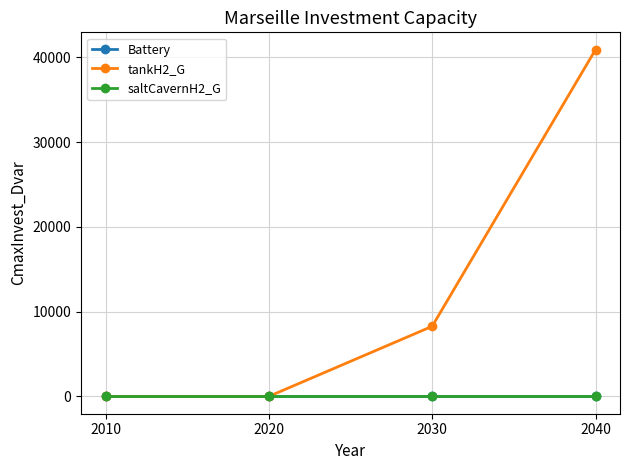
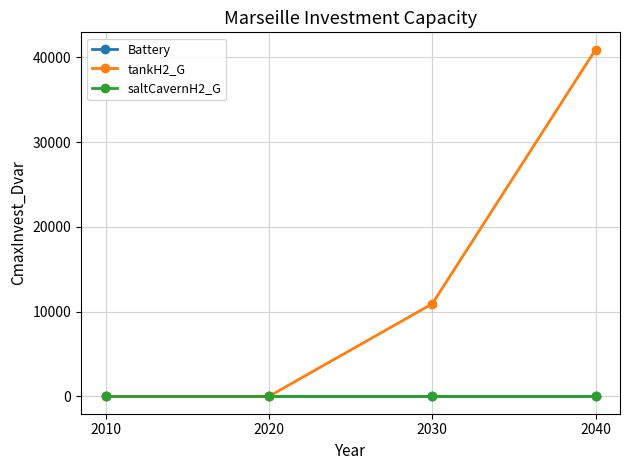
tankH2_G, 2030: 8000 -> 11000
